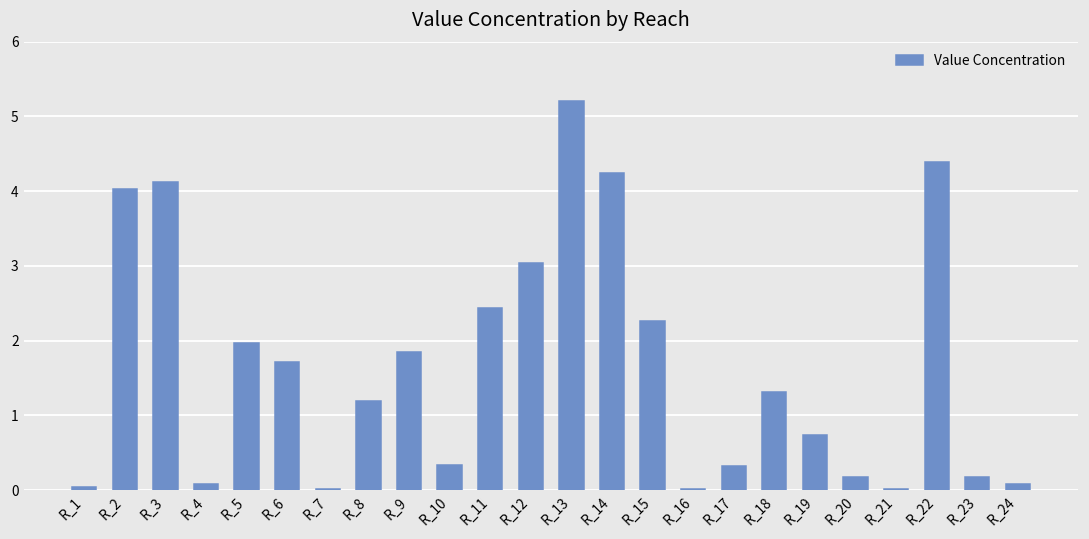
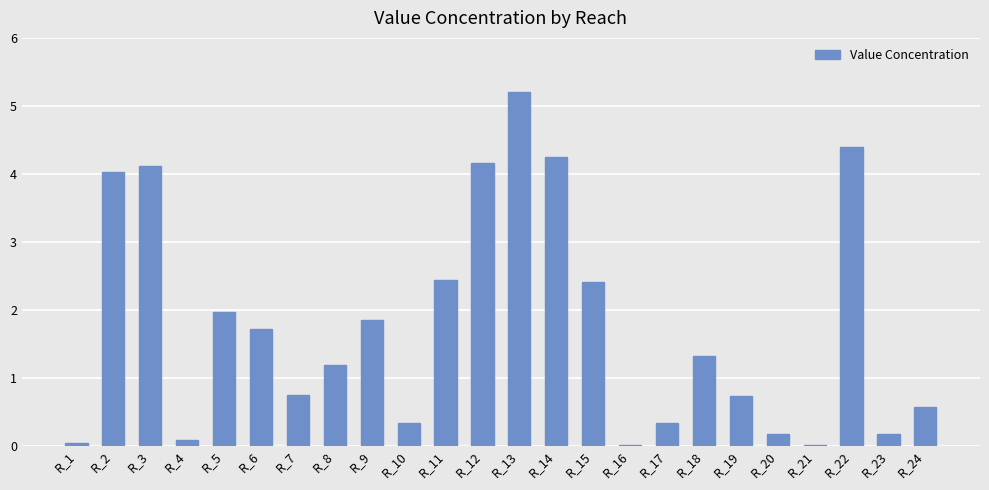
R_7: 0.0 -> 0.7
R_12: 3.0 -> 4.2
R_15: 2.3 -> 2.4
R_24: 0.1 -> 0.6
